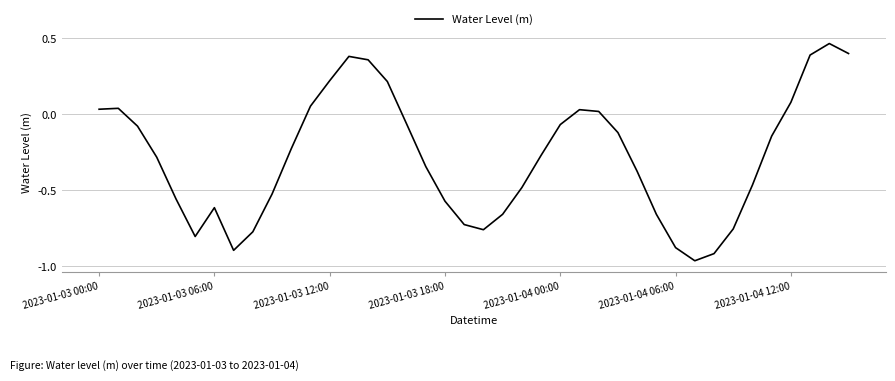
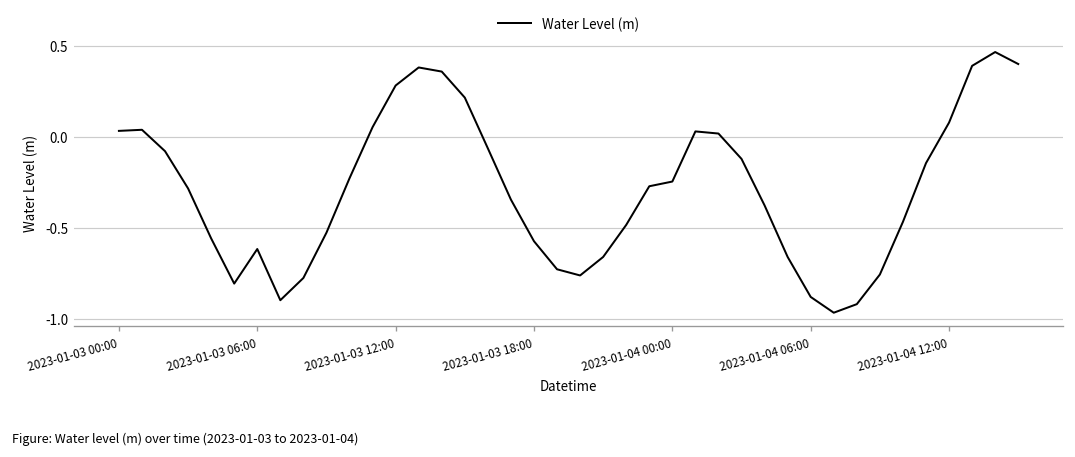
2023-01-03 12:00: 0.22 -> 0.28
2023-01-04 00:00: -0.07 -> -0.25
